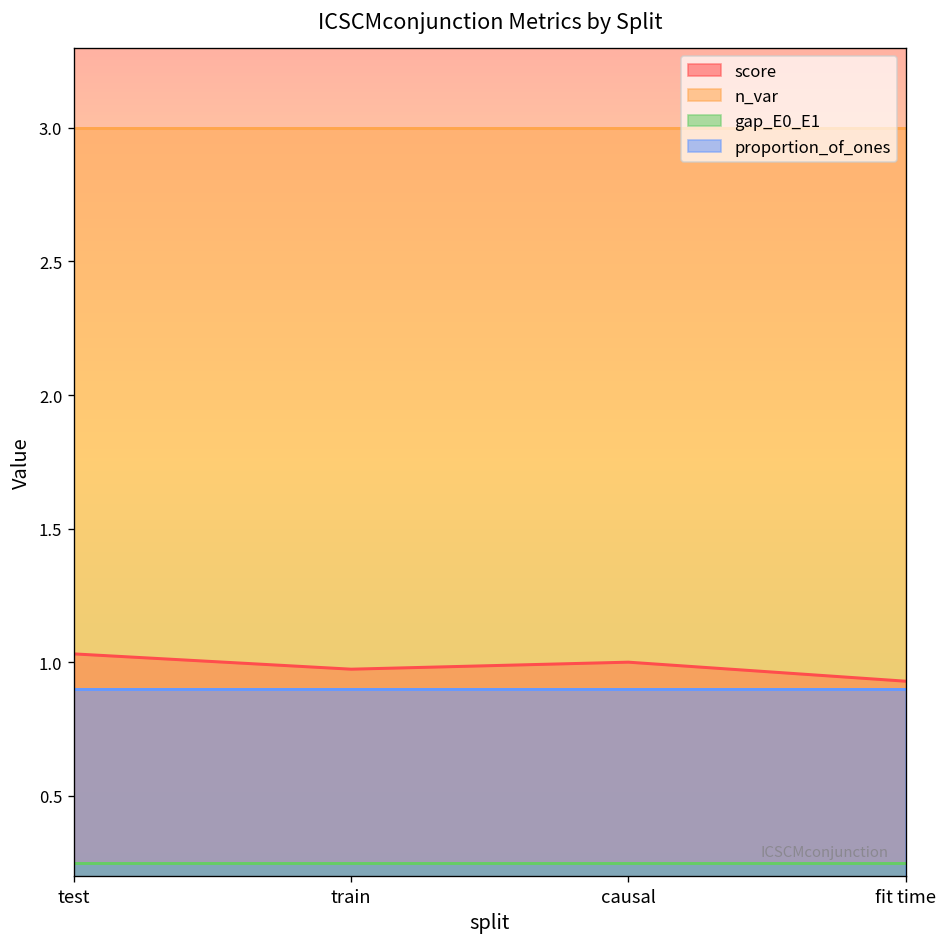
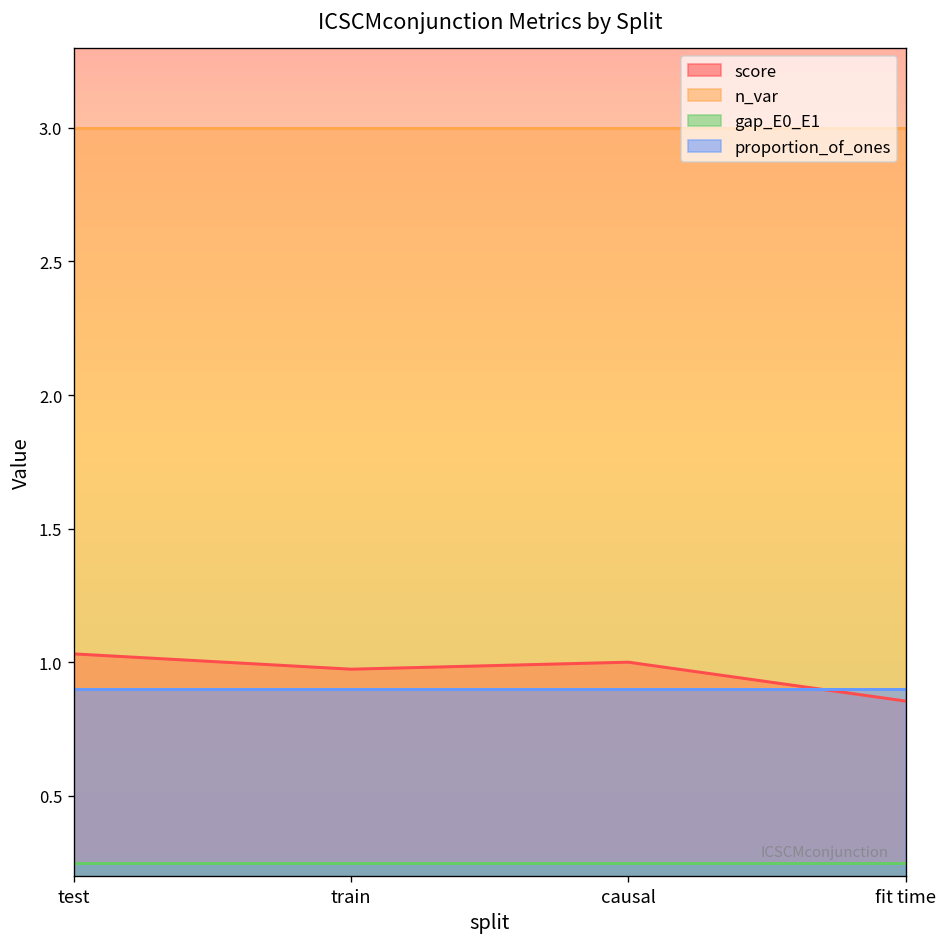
score, fit time: 0.93 -> 0.85
